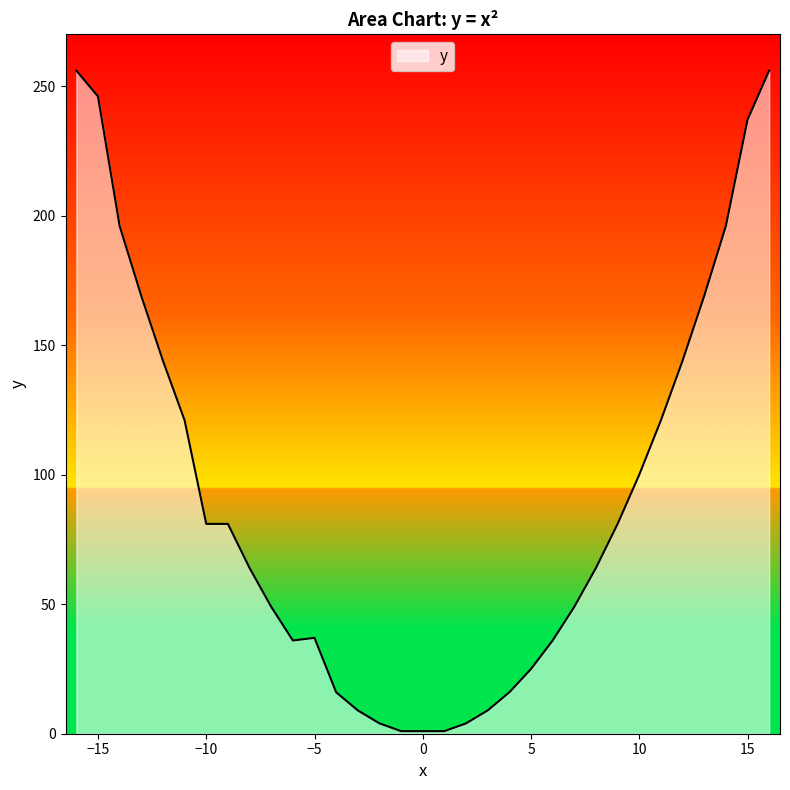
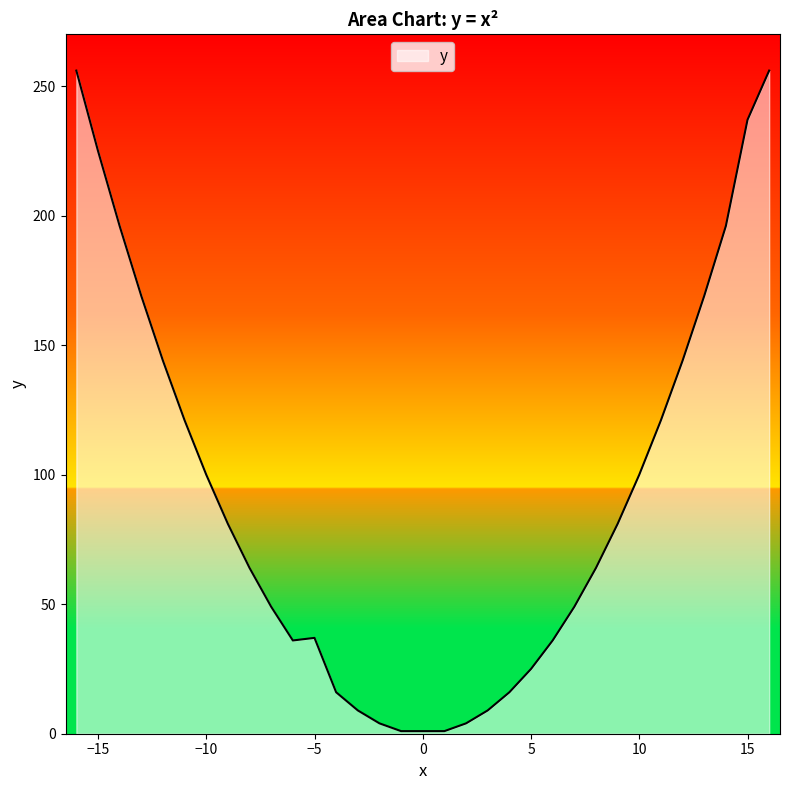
−15: 246 -> 225
−10: 81 -> 100
